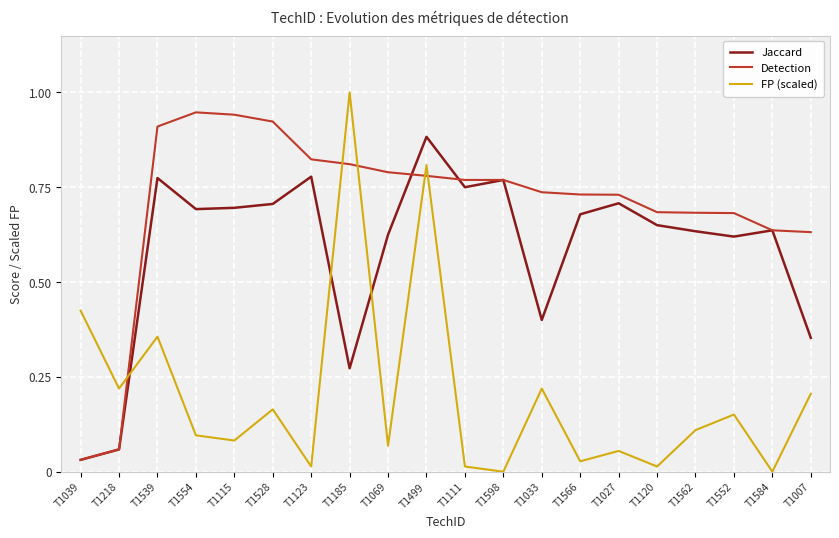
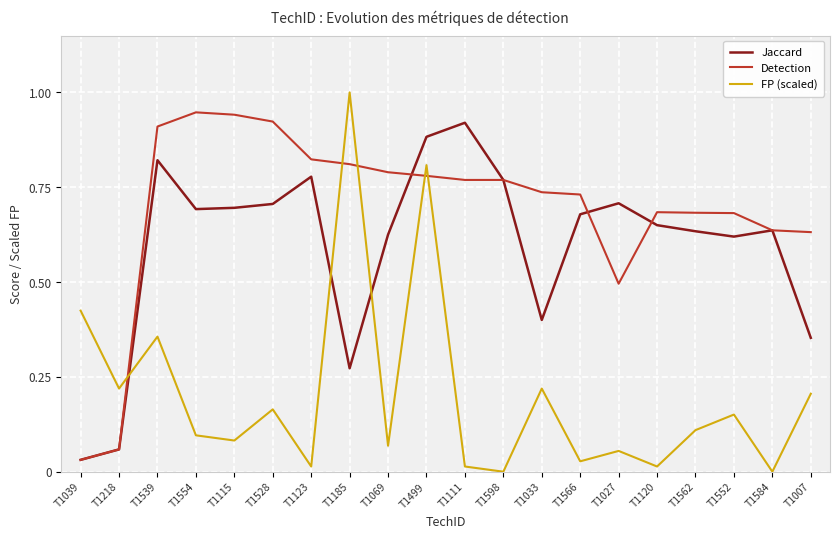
Jaccard, T1539: 0.77 -> 0.82
Jaccard, T1111: 0.75 -> 0.92
Detection, T1027: 0.73 -> 0.50
